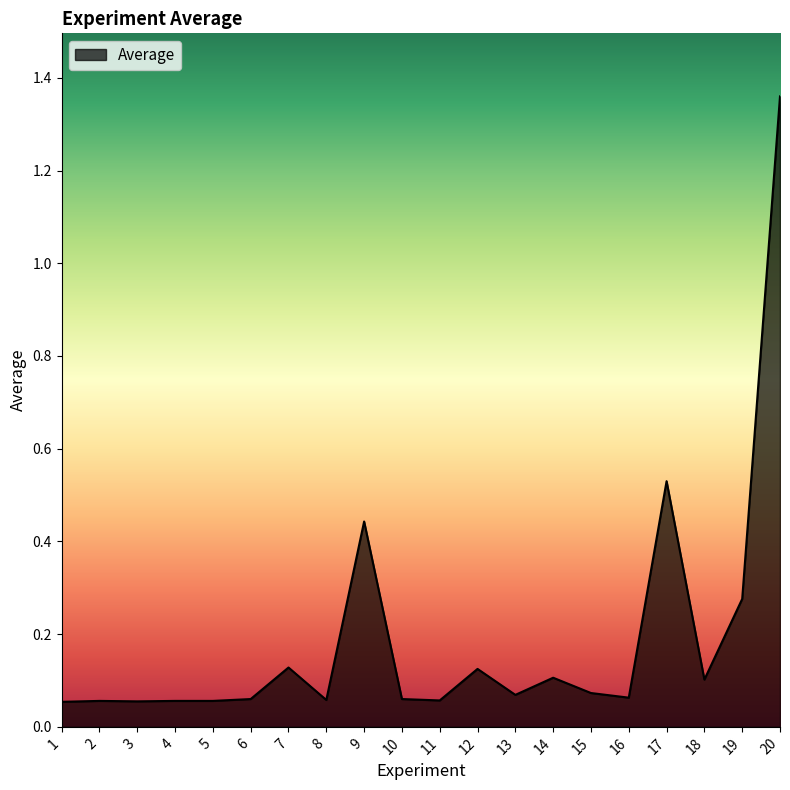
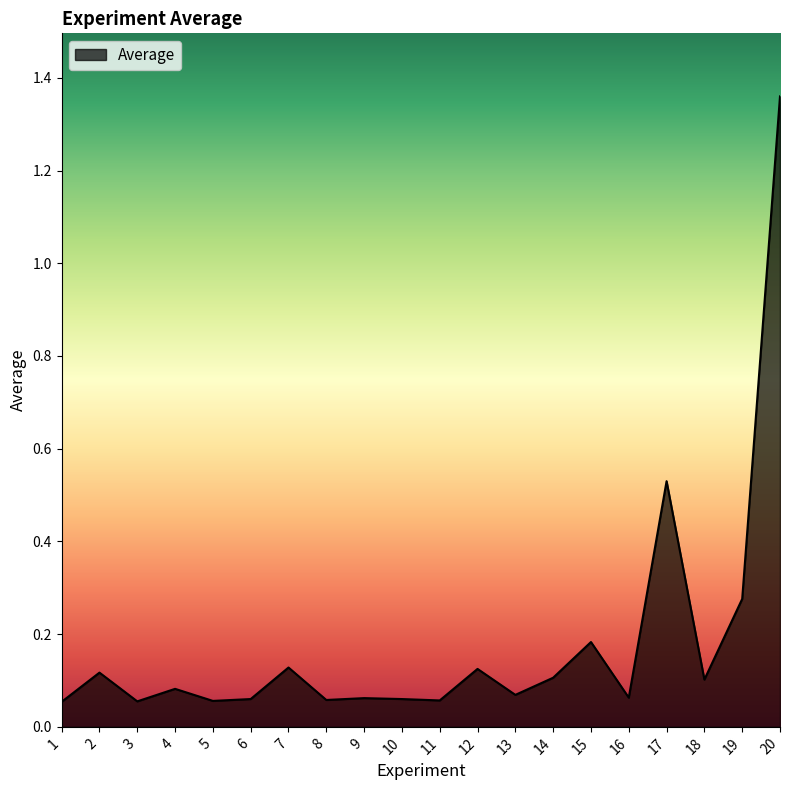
2: 0.06 -> 0.12
4: 0.06 -> 0.08
9: 0.44 -> 0.06
15: 0.07 -> 0.18
